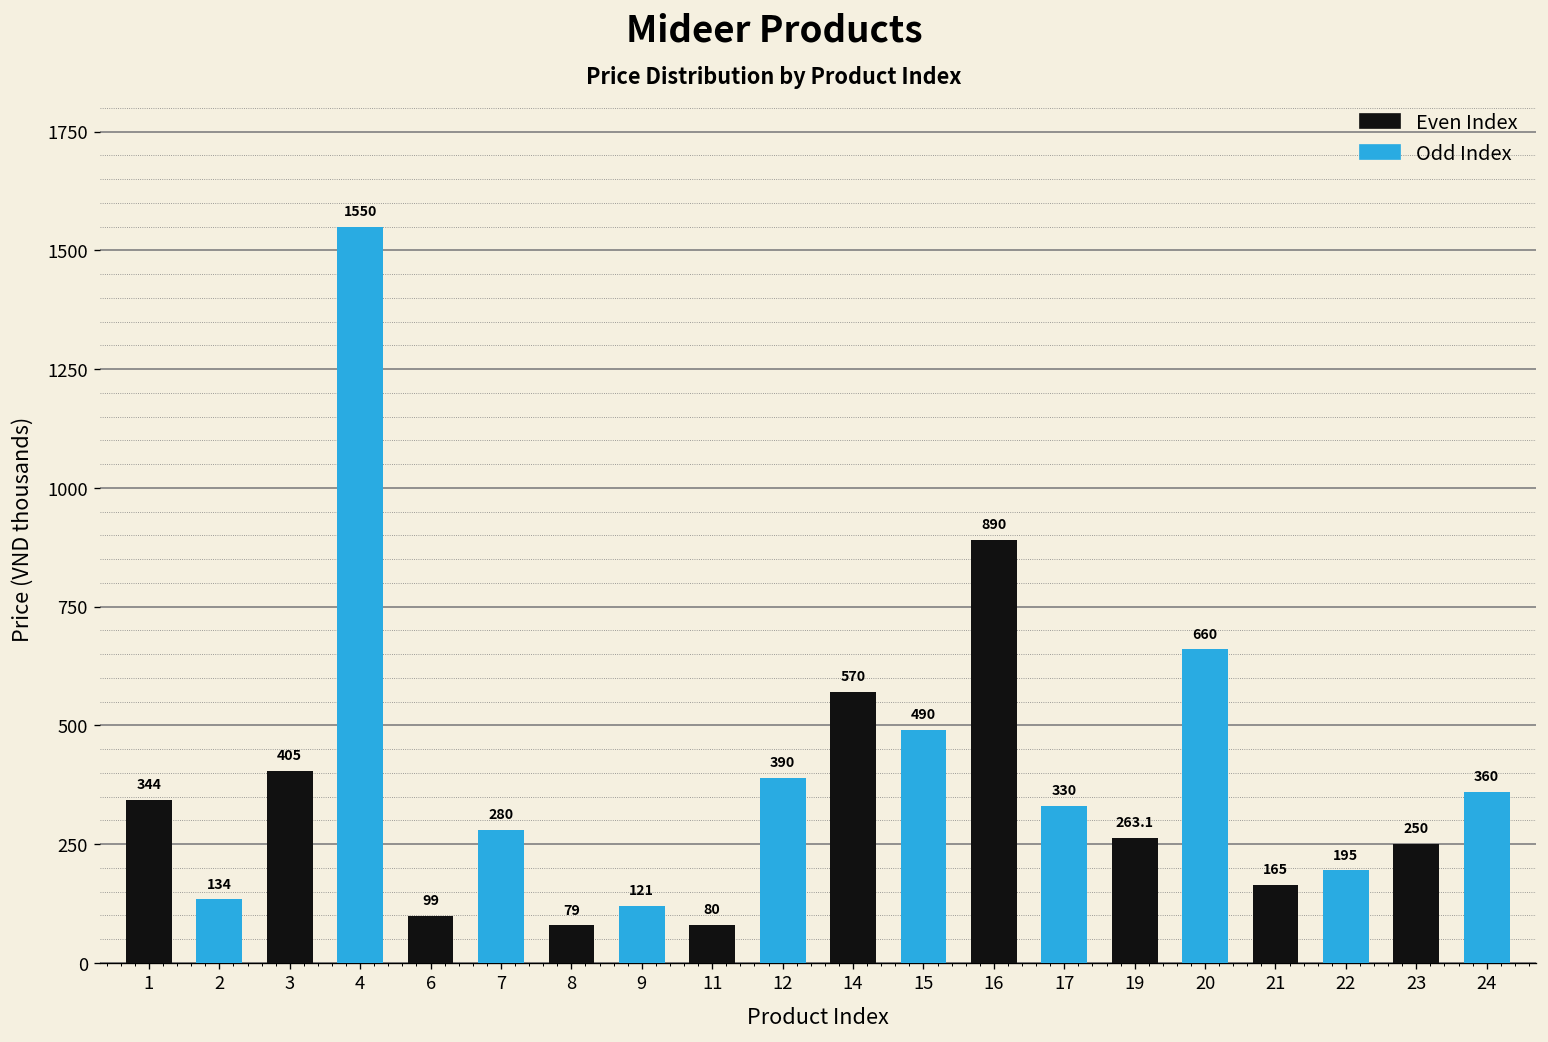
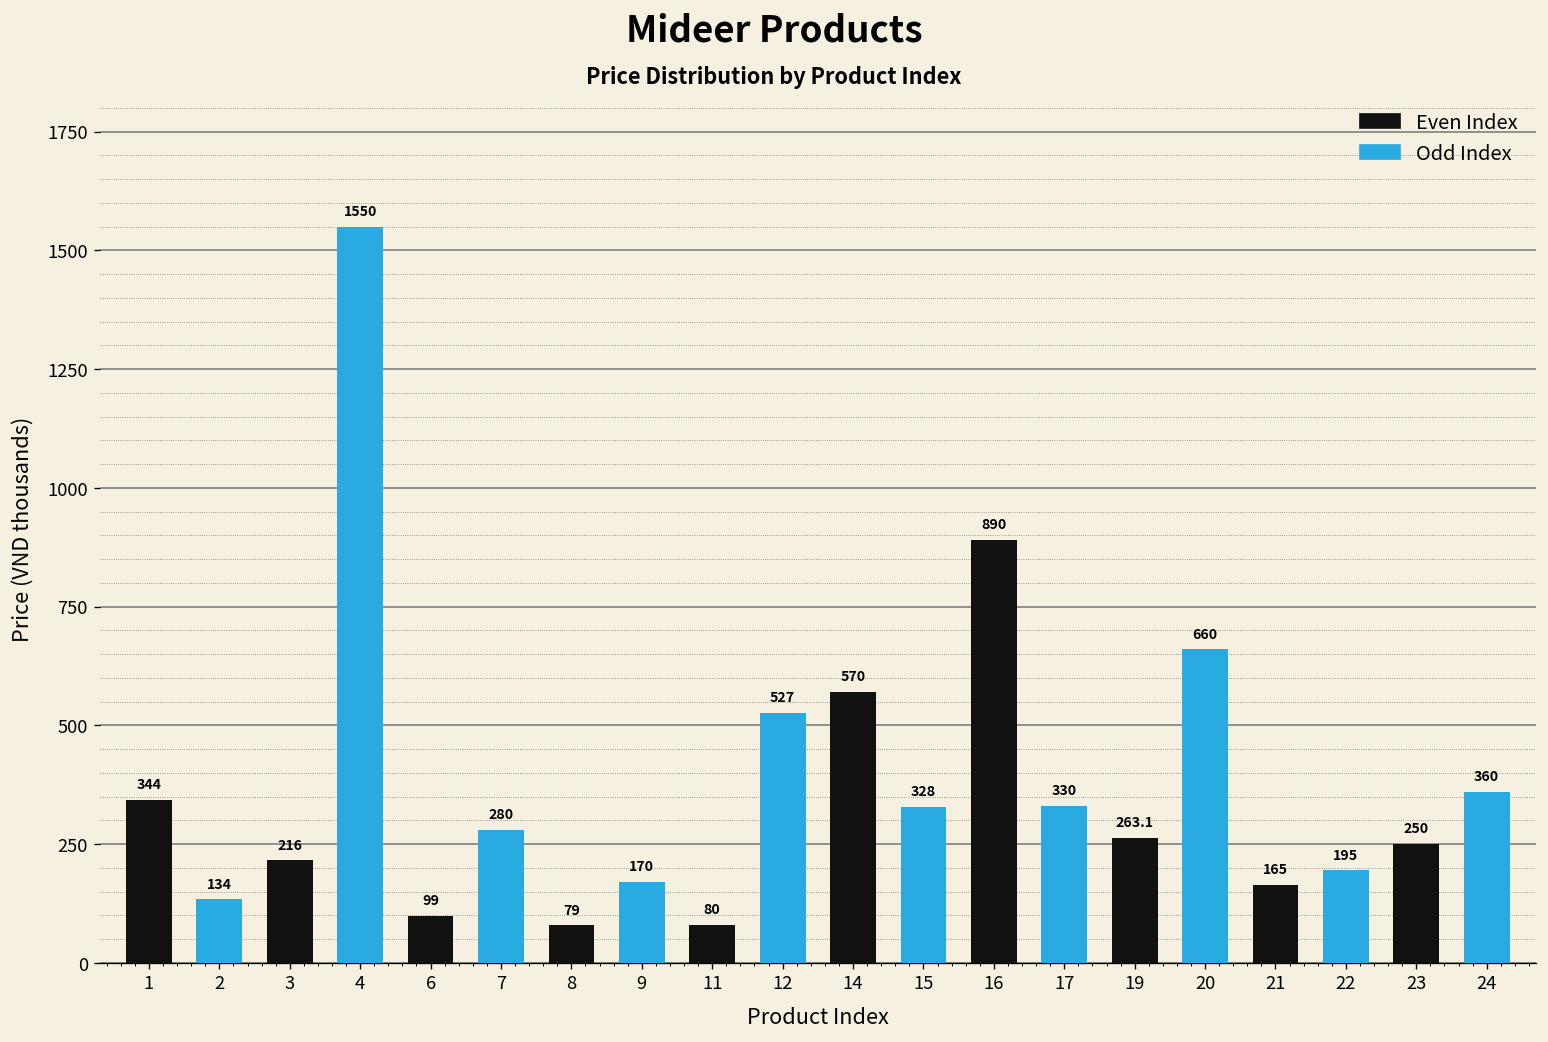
Even Index, 3: 405 -> 216
Odd Index, 9: 121 -> 170
Odd Index, 12: 390 -> 527
Odd Index, 15: 490 -> 328
